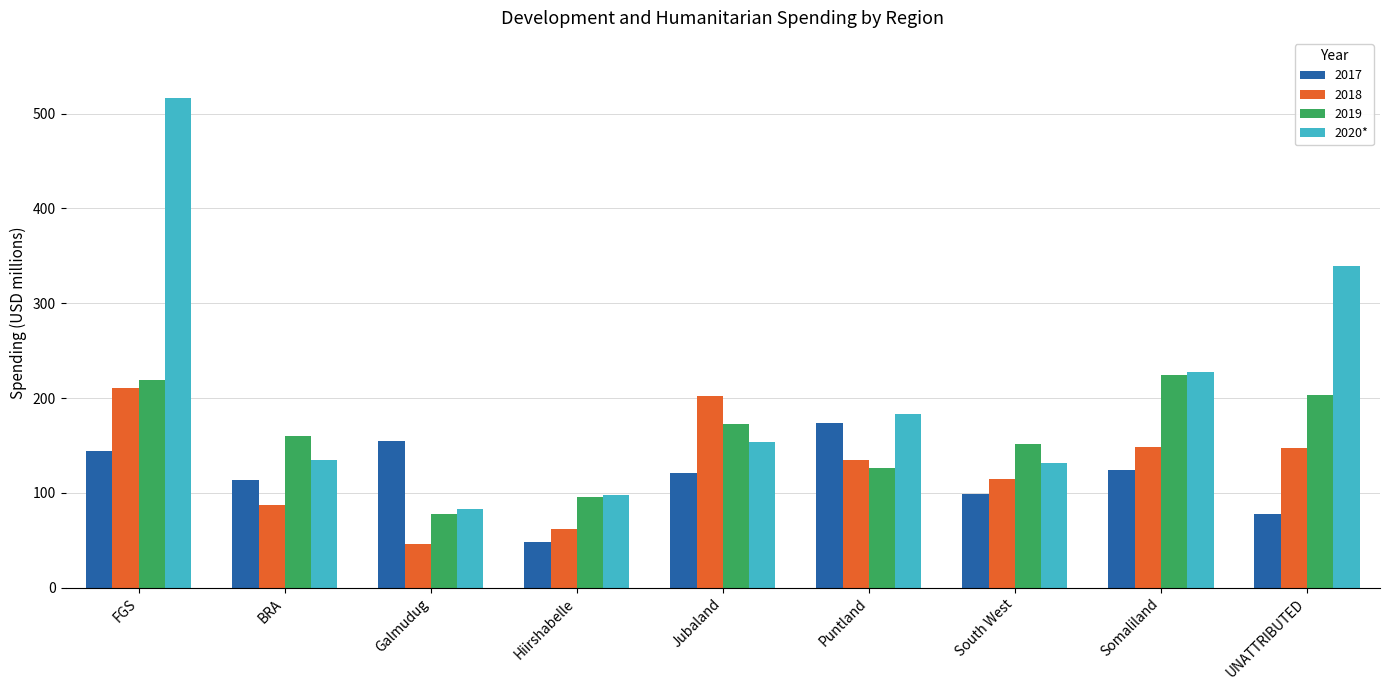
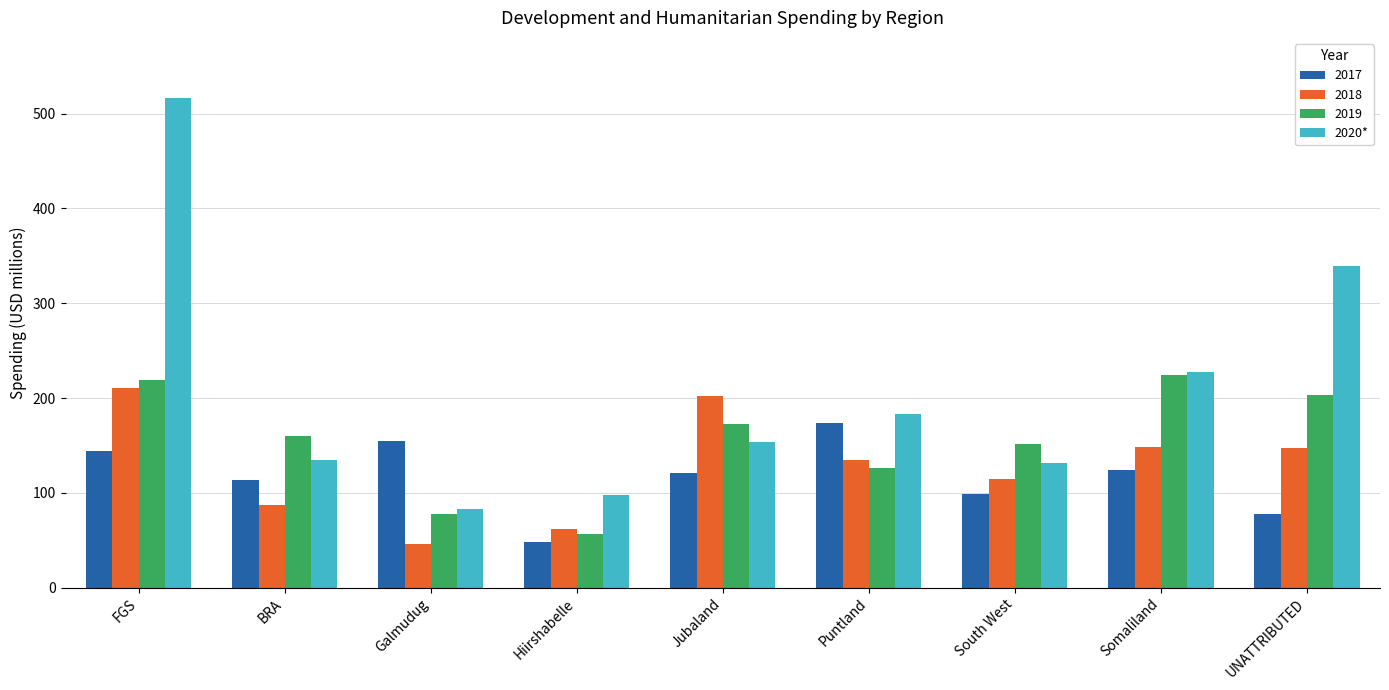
2019, Hiirshabelle: 100 -> 60
